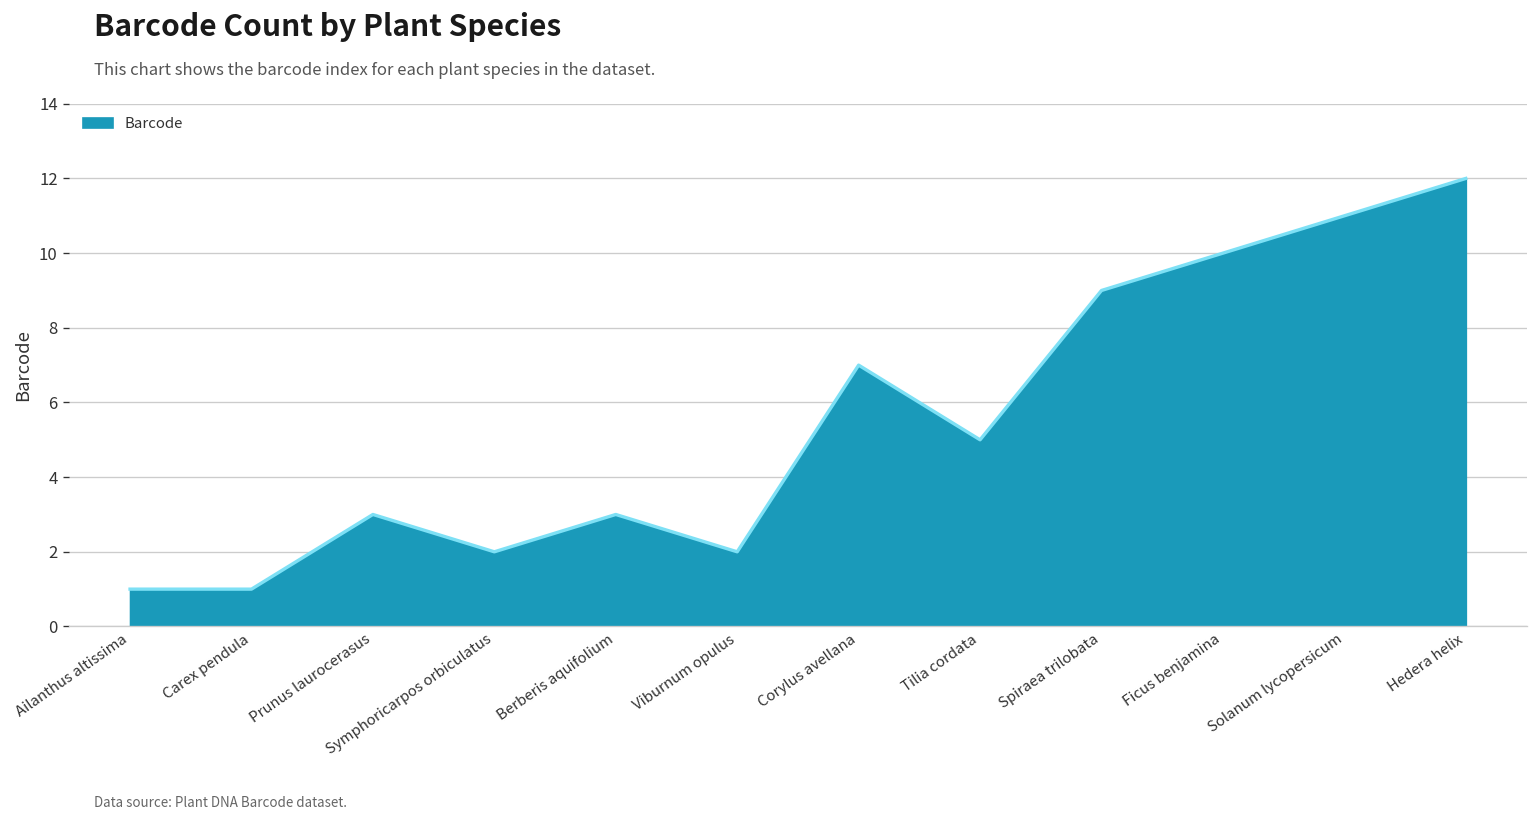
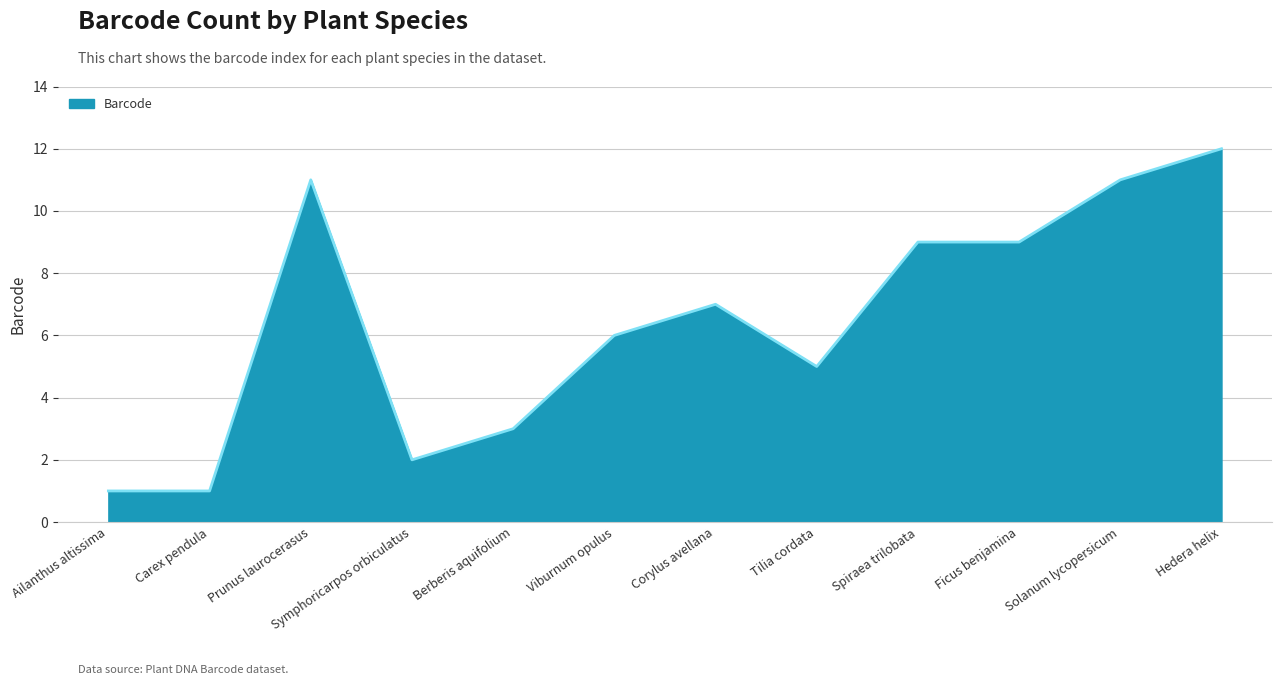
Prunus laurocerasus: 3 -> 11
Viburnum opulus: 2 -> 6
Ficus benjamina: 10 -> 9
